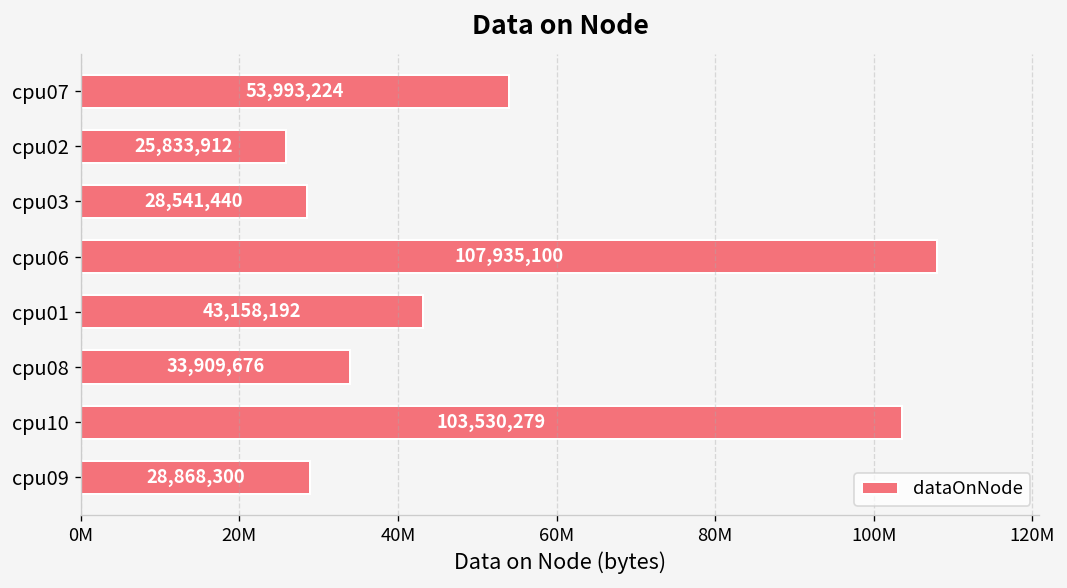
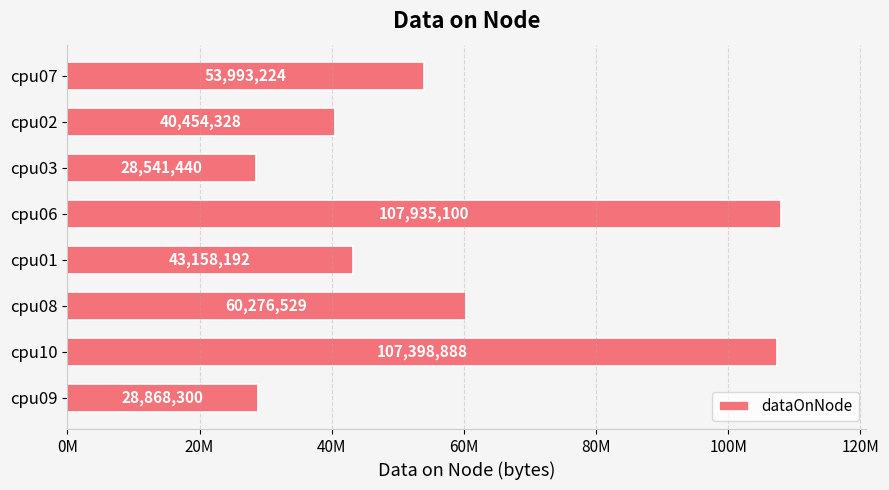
cpu02: 25,833,912 -> 40,454,328
cpu08: 33,909,676 -> 60,276,529
cpu10: 103,530,279 -> 107,398,888
